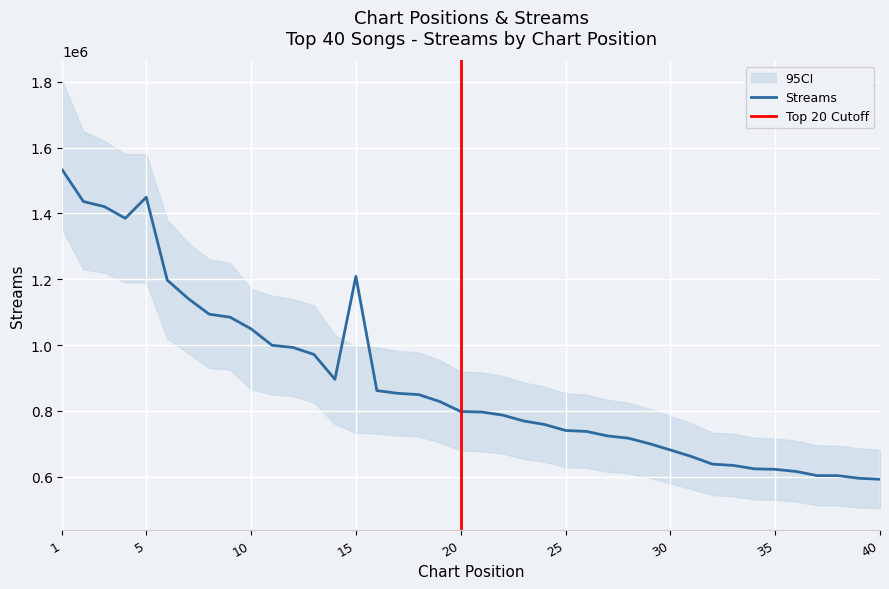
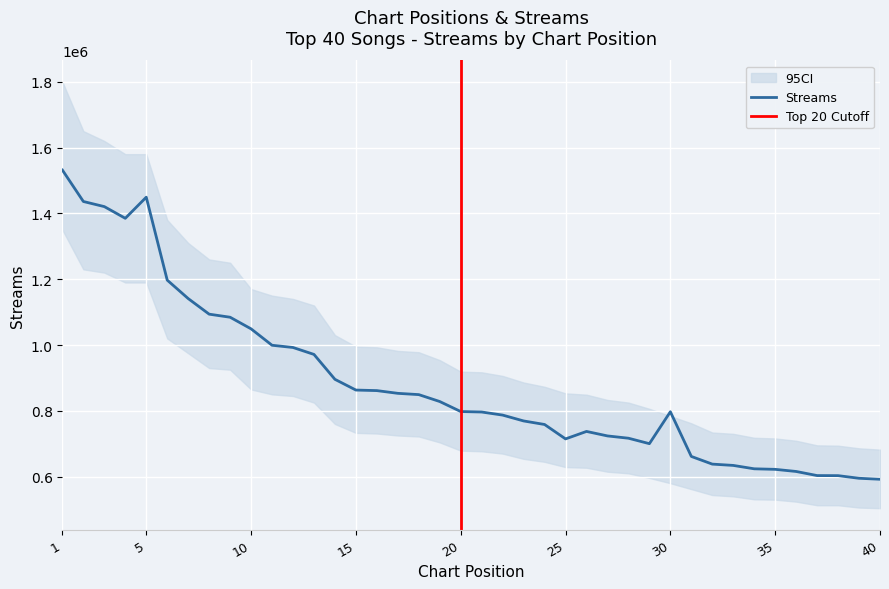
Streams, 15: 1210000 -> 860000
Streams, 25: 740000 -> 710000
Streams, 30: 680000 -> 800000
